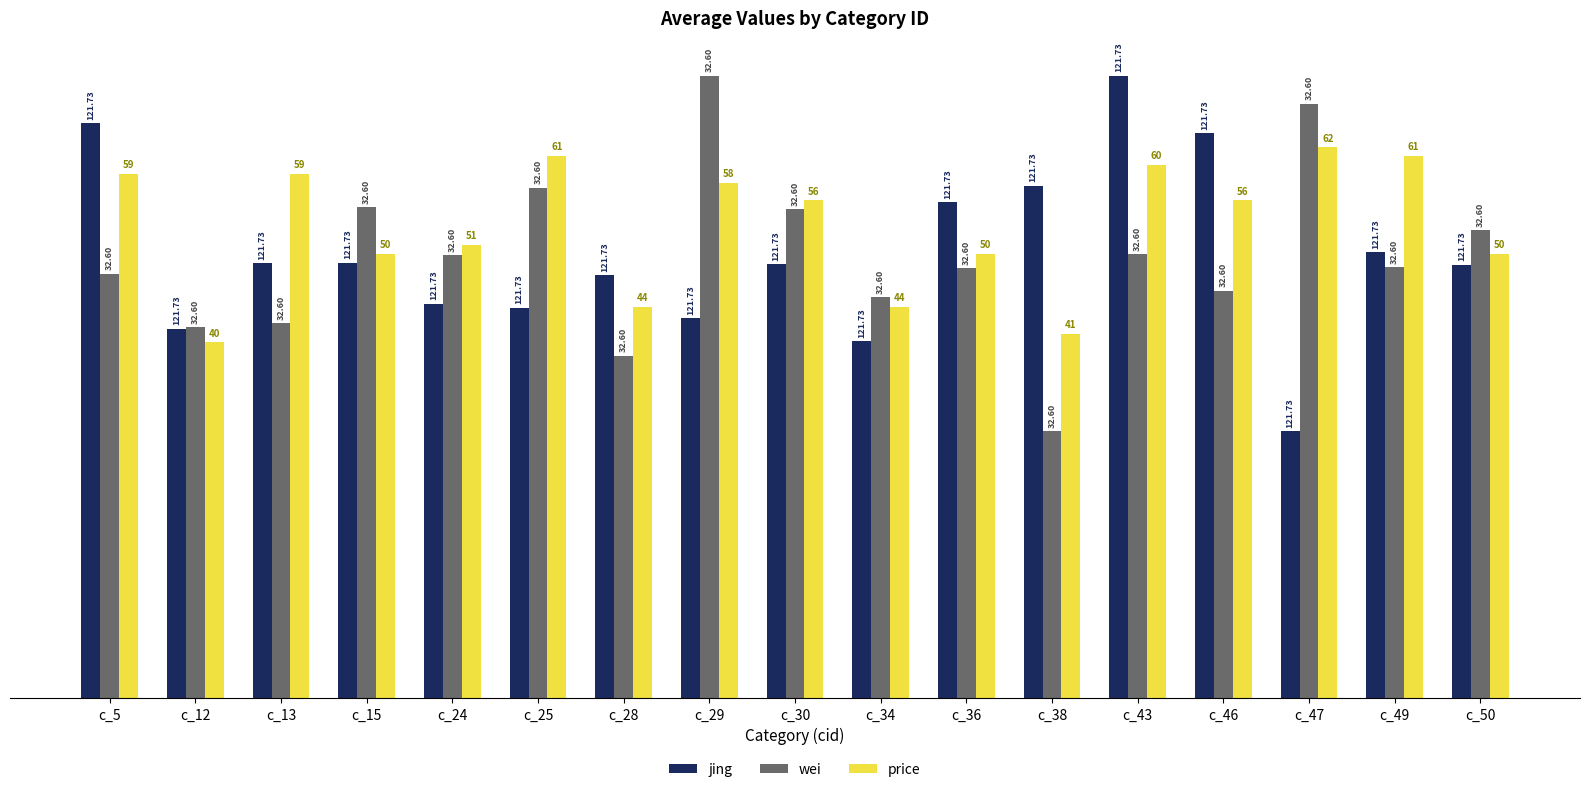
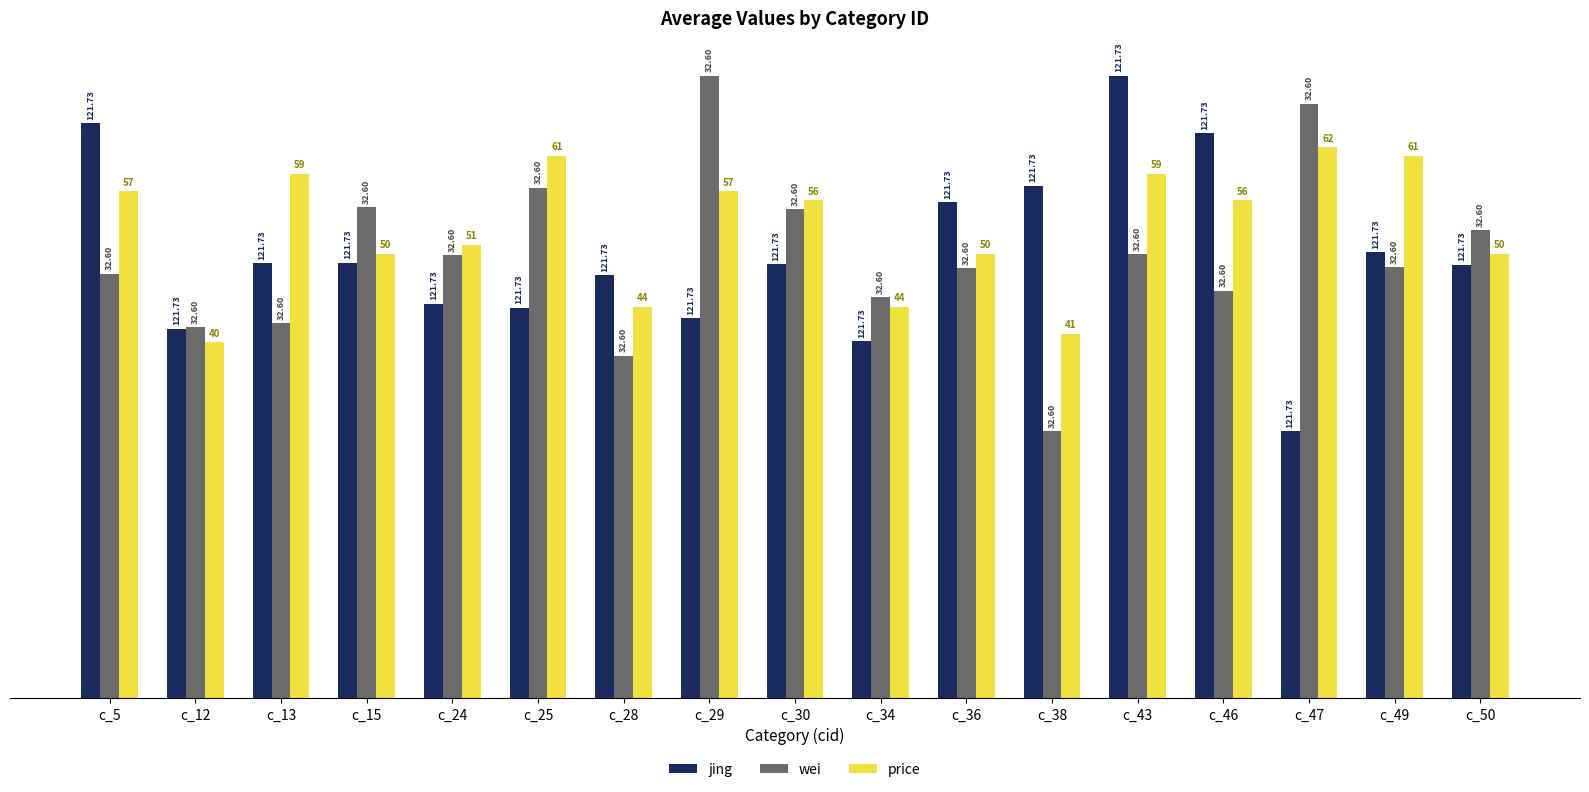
price, c_5: 59 -> 57
price, c_29: 58 -> 57
price, c_43: 60 -> 59
